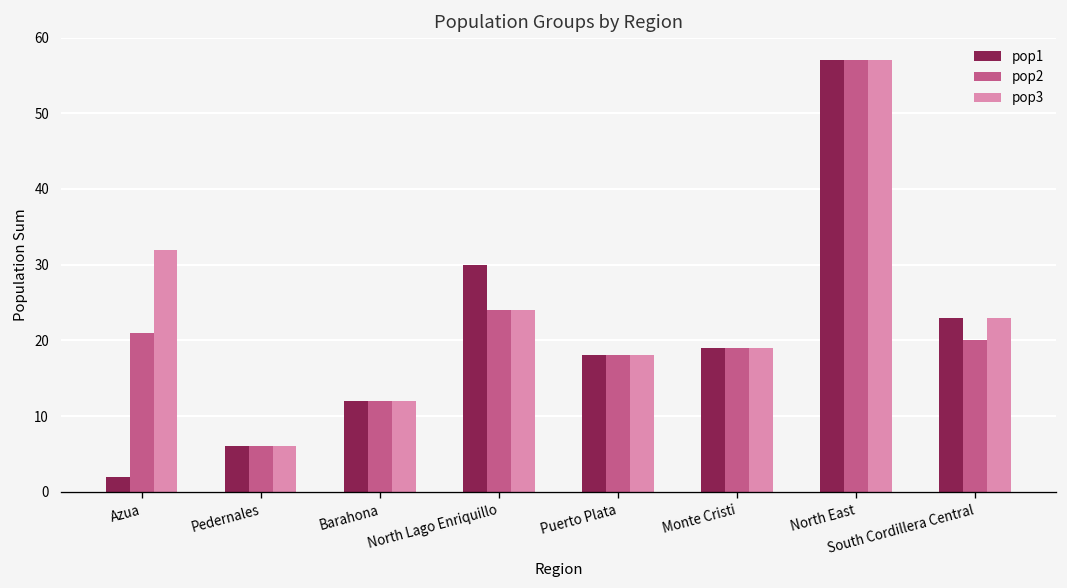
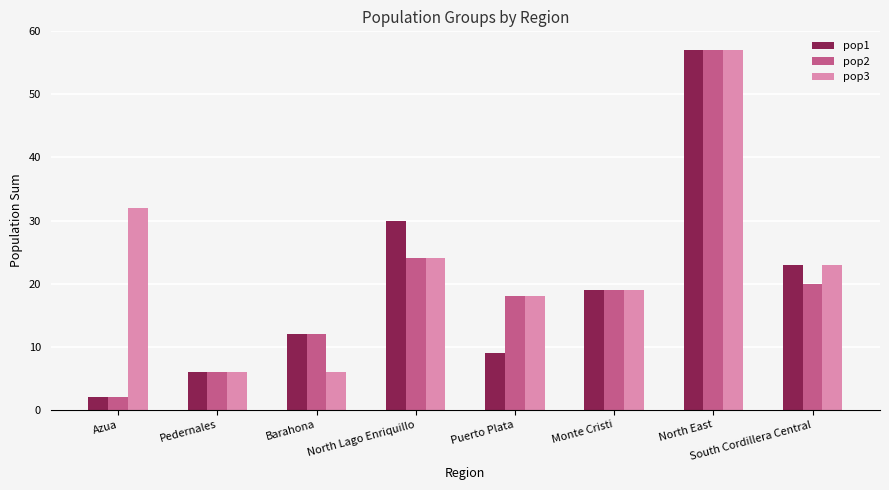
pop2, Azua: 21 -> 2
pop3, Barahona: 12 -> 6
pop1, Puerto Plata: 18 -> 9
